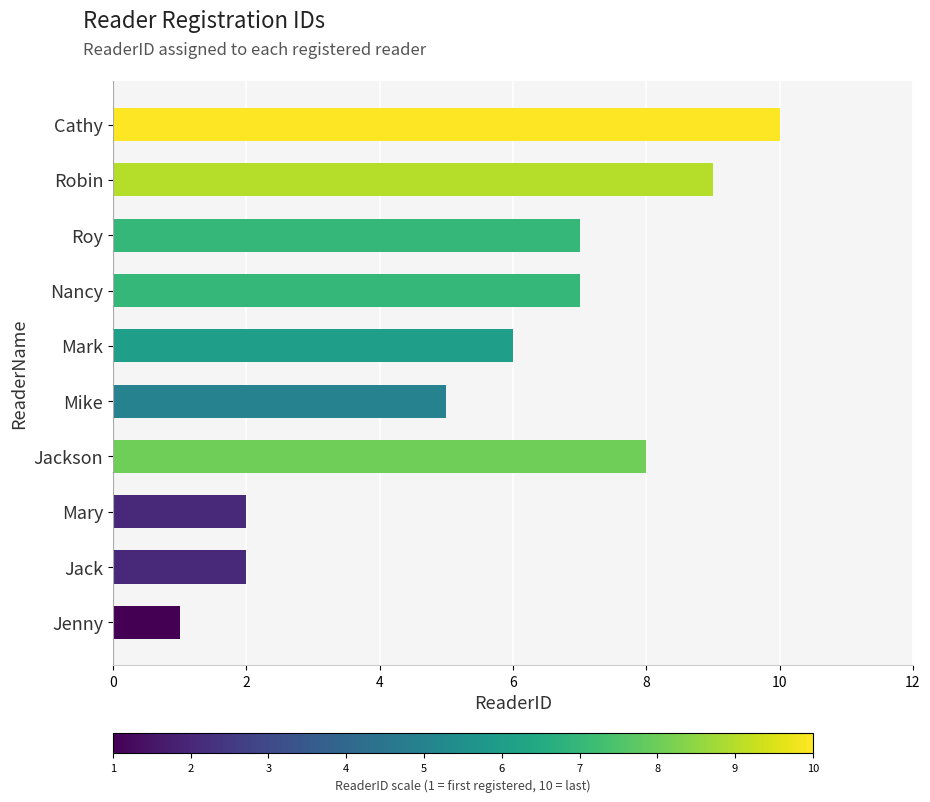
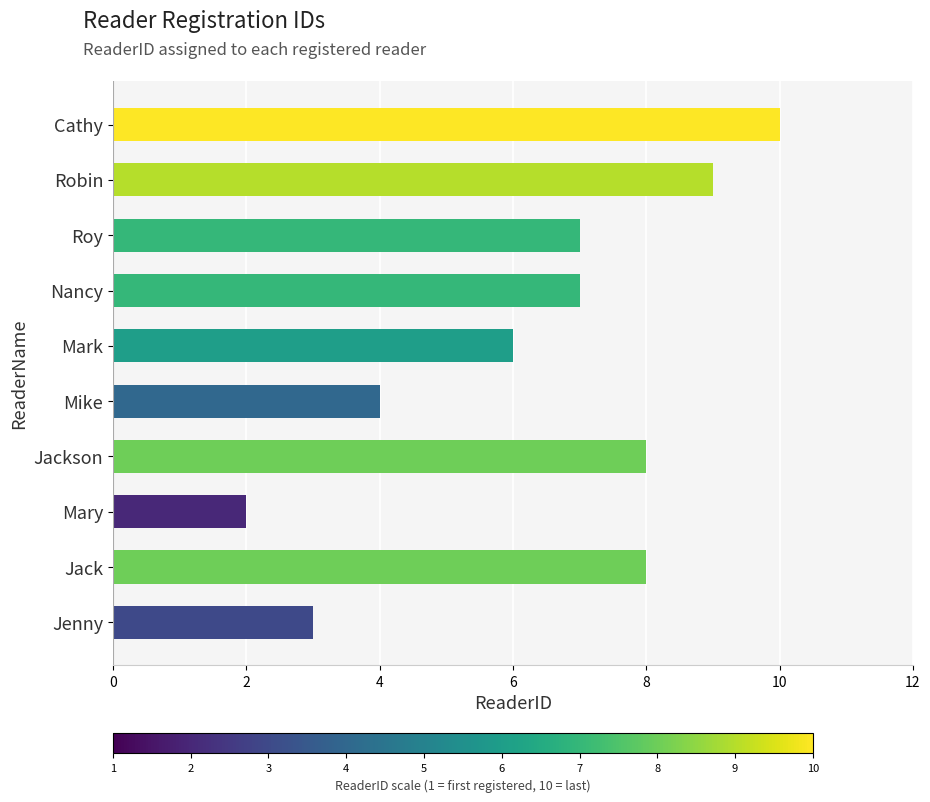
Mike: 5 -> 4
Jack: 2 -> 8
Jenny: 1 -> 3
